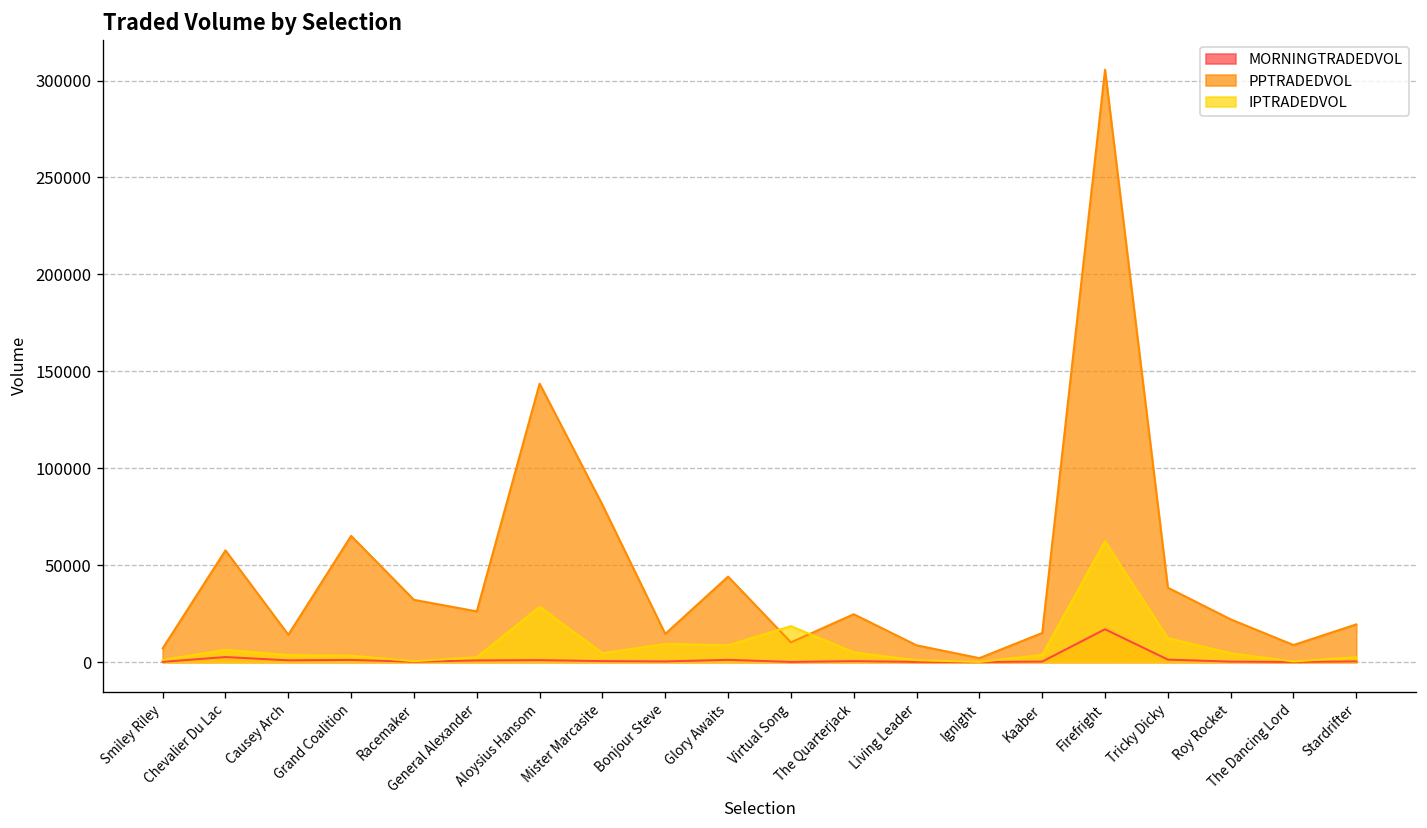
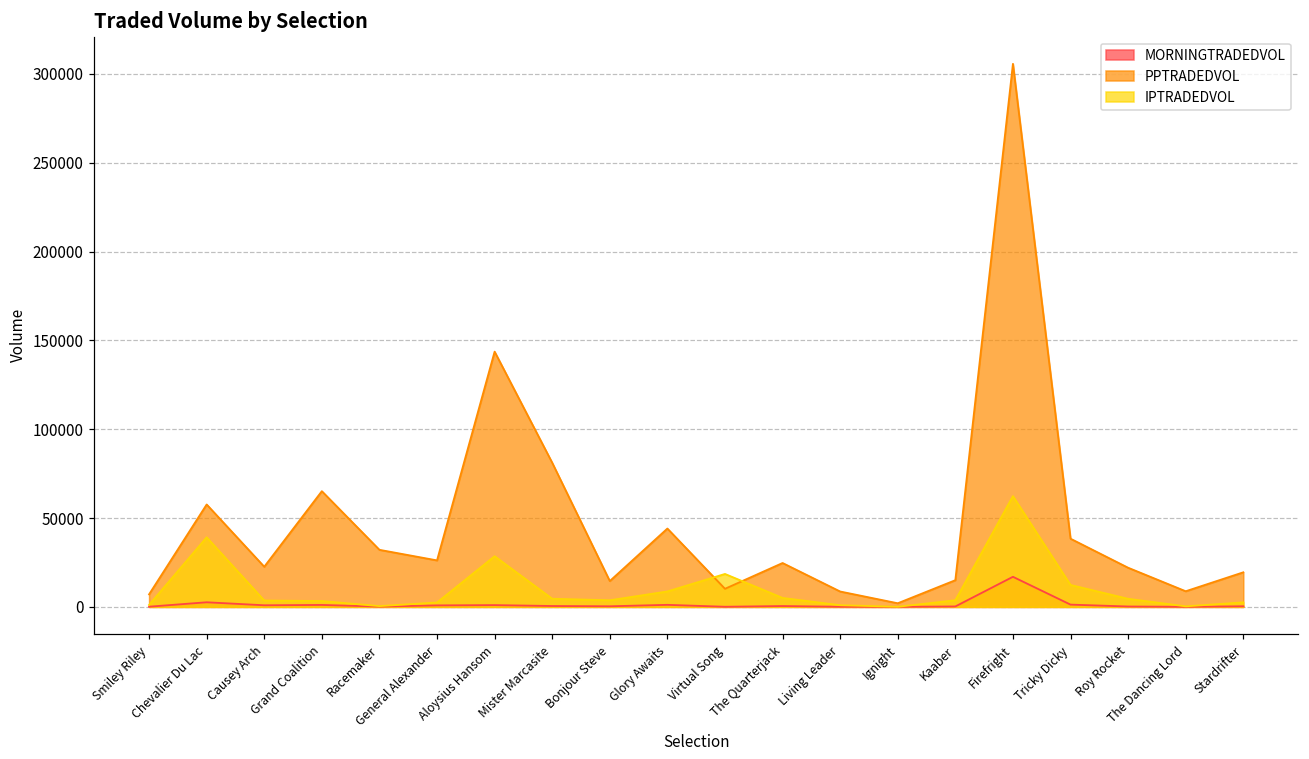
IPTRADEDVOL, Chevalier Du Lac: 6000 -> 39000
PPTRADEDVOL, Causey Arch: 14000 -> 23000
IPTRADEDVOL, Bonjour Steve: 9000 -> 4000
